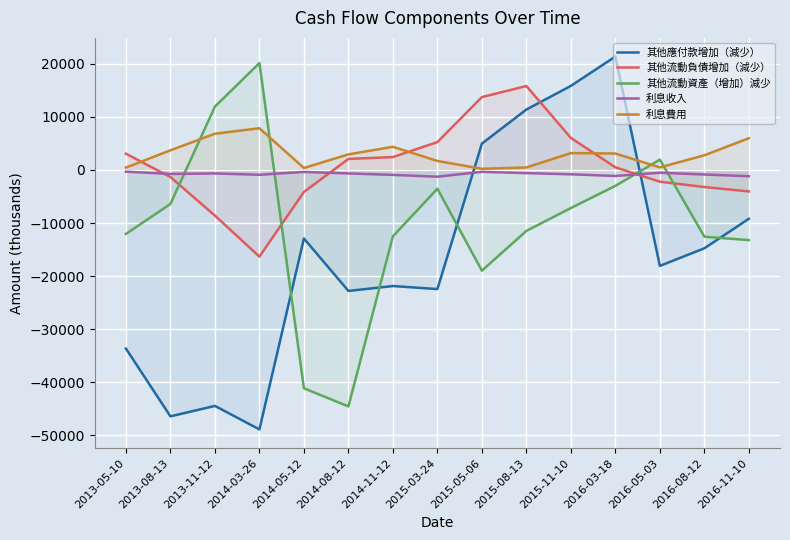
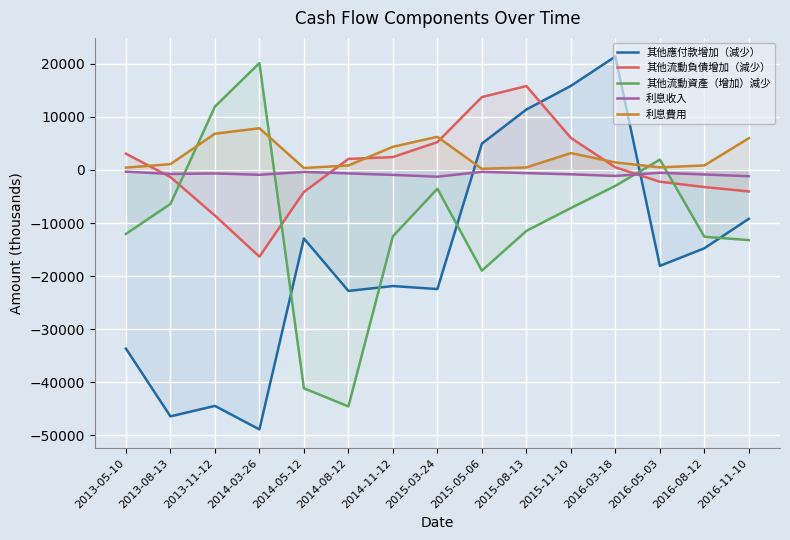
利息費用, 2013-08-13: 4000 -> 1000
利息費用, 2014-08-12: 3000 -> 1000
利息費用, 2015-03-24: 2000 -> 6000
利息費用, 2016-03-18: 3000 -> 1000
利息費用, 2016-08-12: 3000 -> 1000
